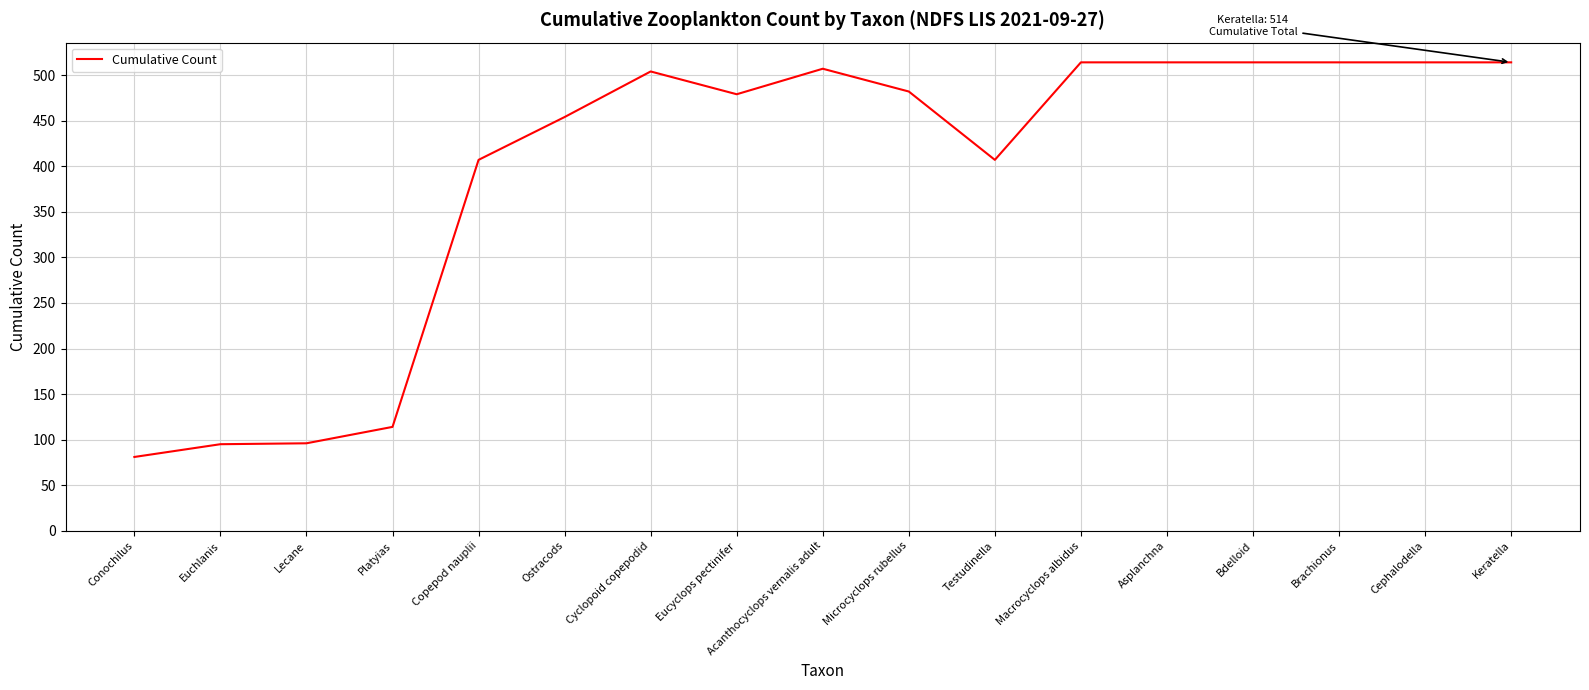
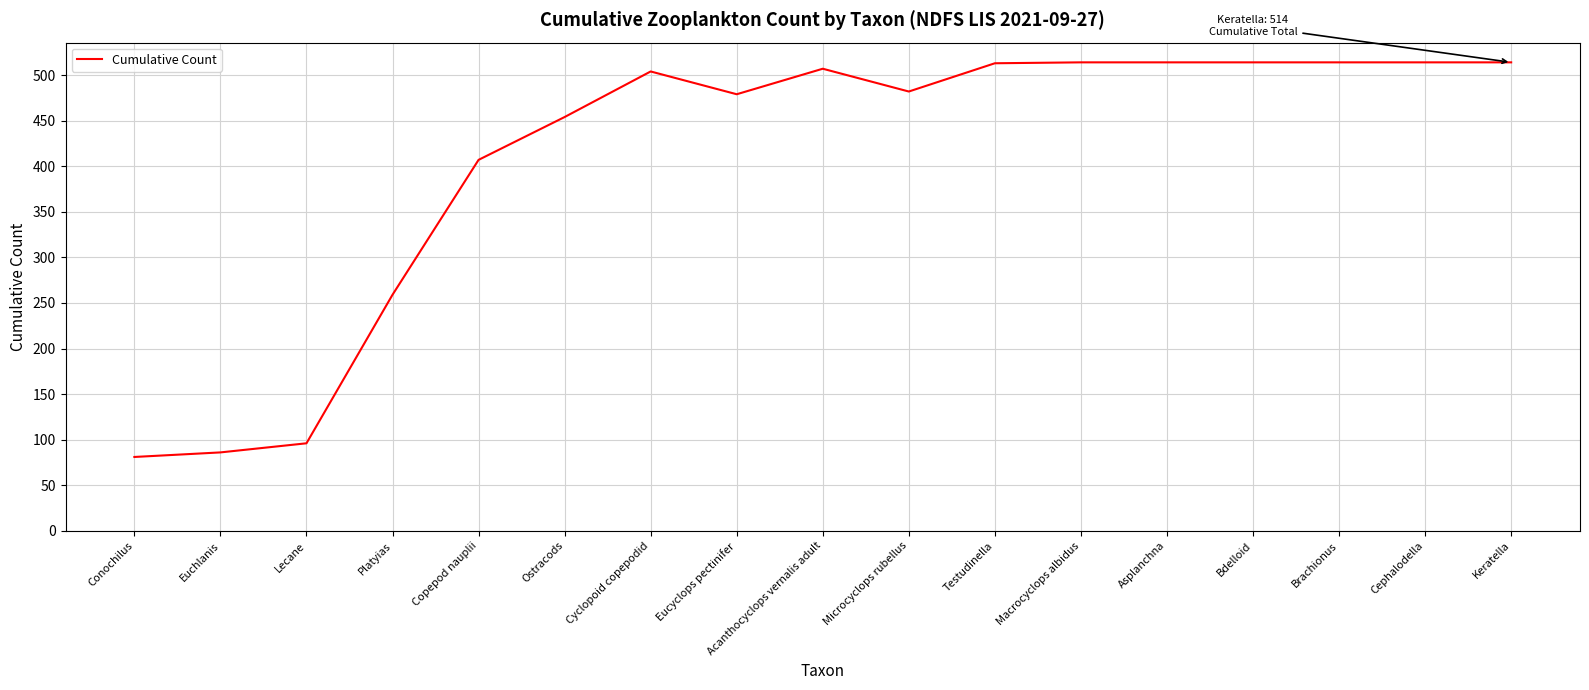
Euchlanis: 100 -> 90
Platyias: 110 -> 260
Testudinella: 410 -> 510
